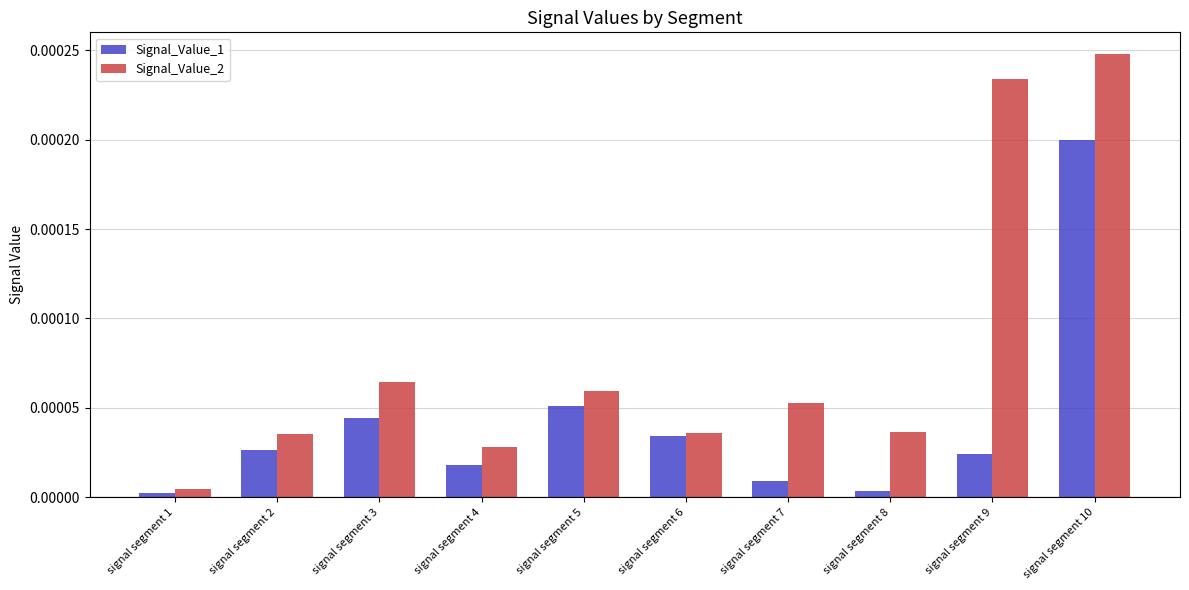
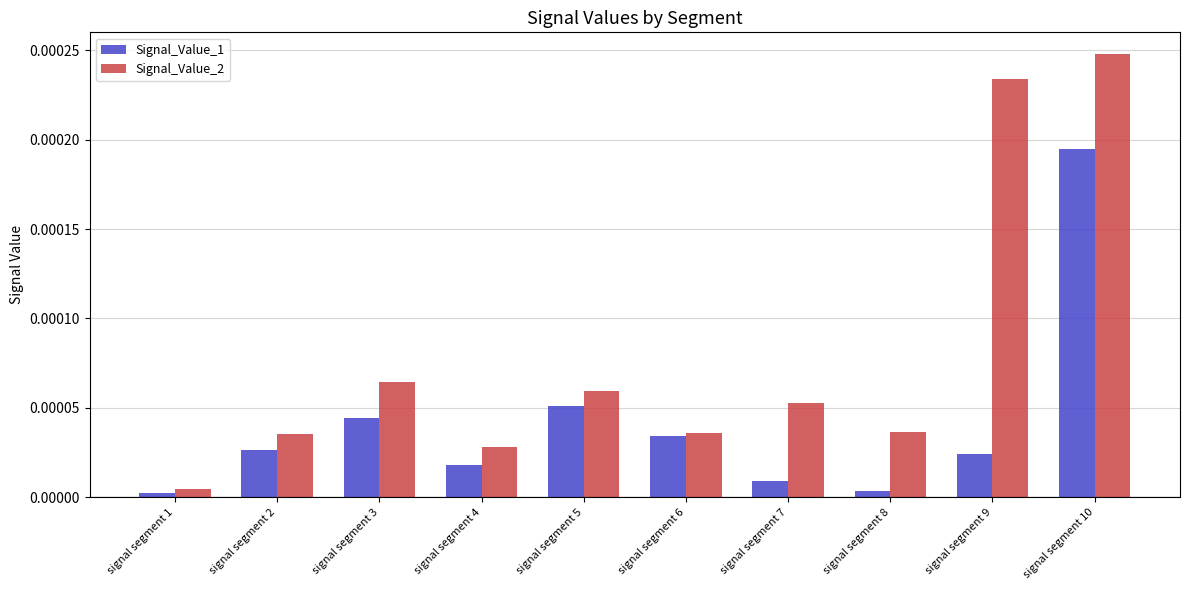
Signal_Value_1, signal segment 10: 0.000200 -> 0.000195
